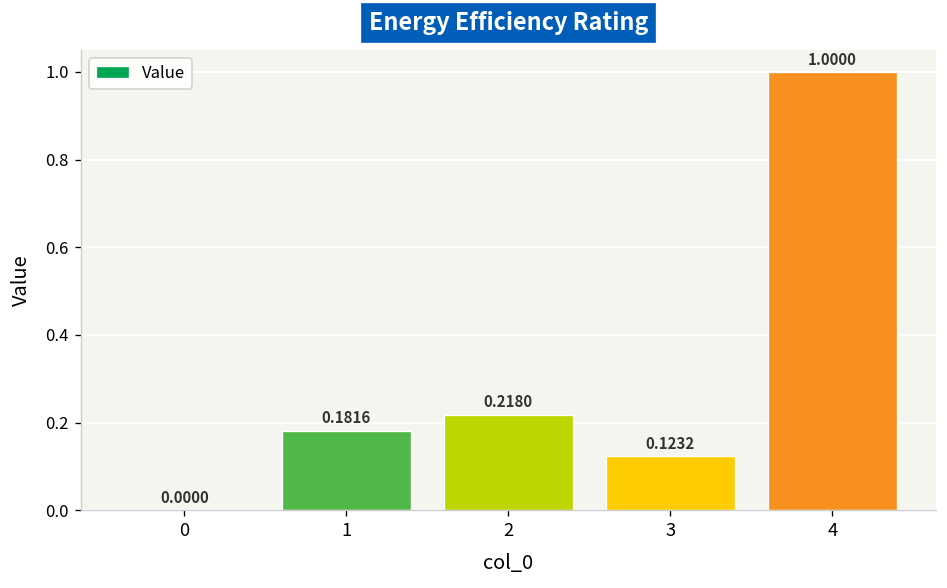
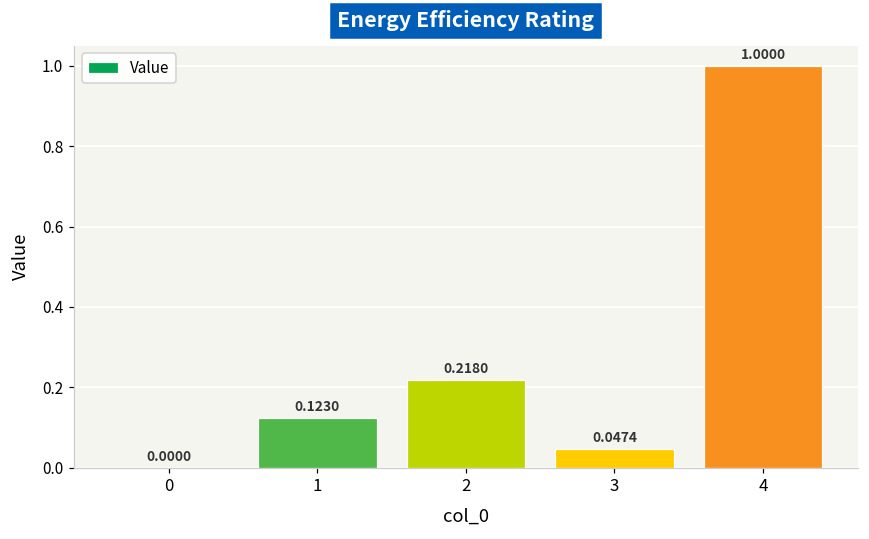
1: 0.1816 -> 0.1230
3: 0.1232 -> 0.0474
